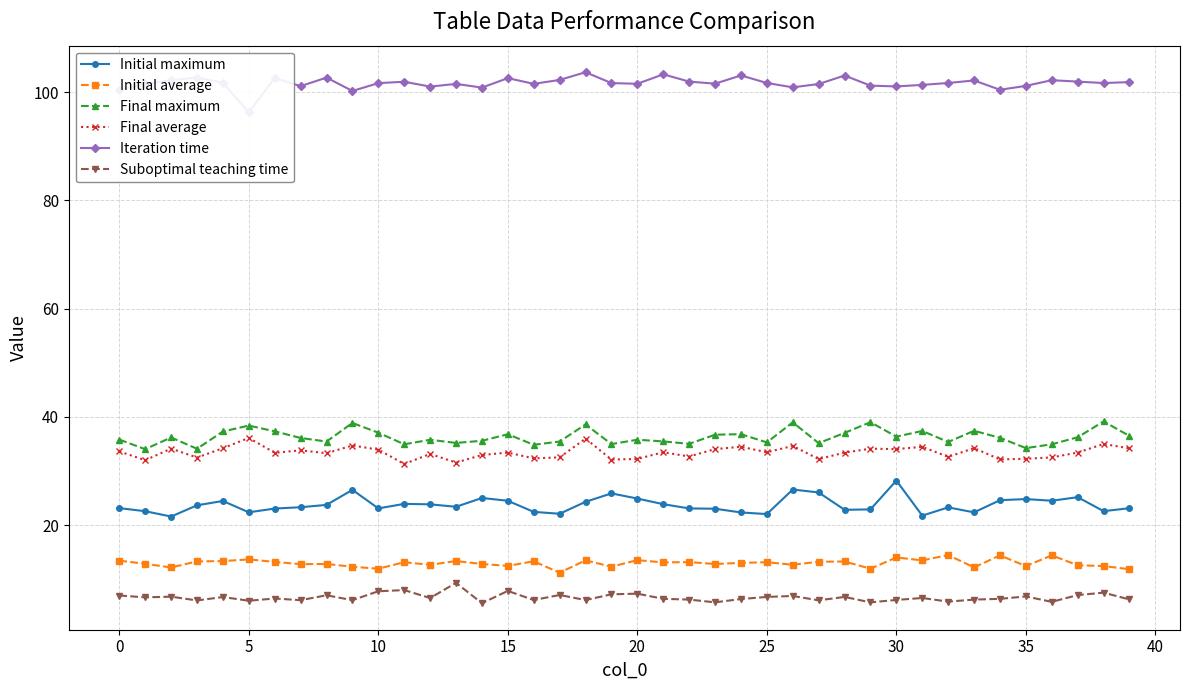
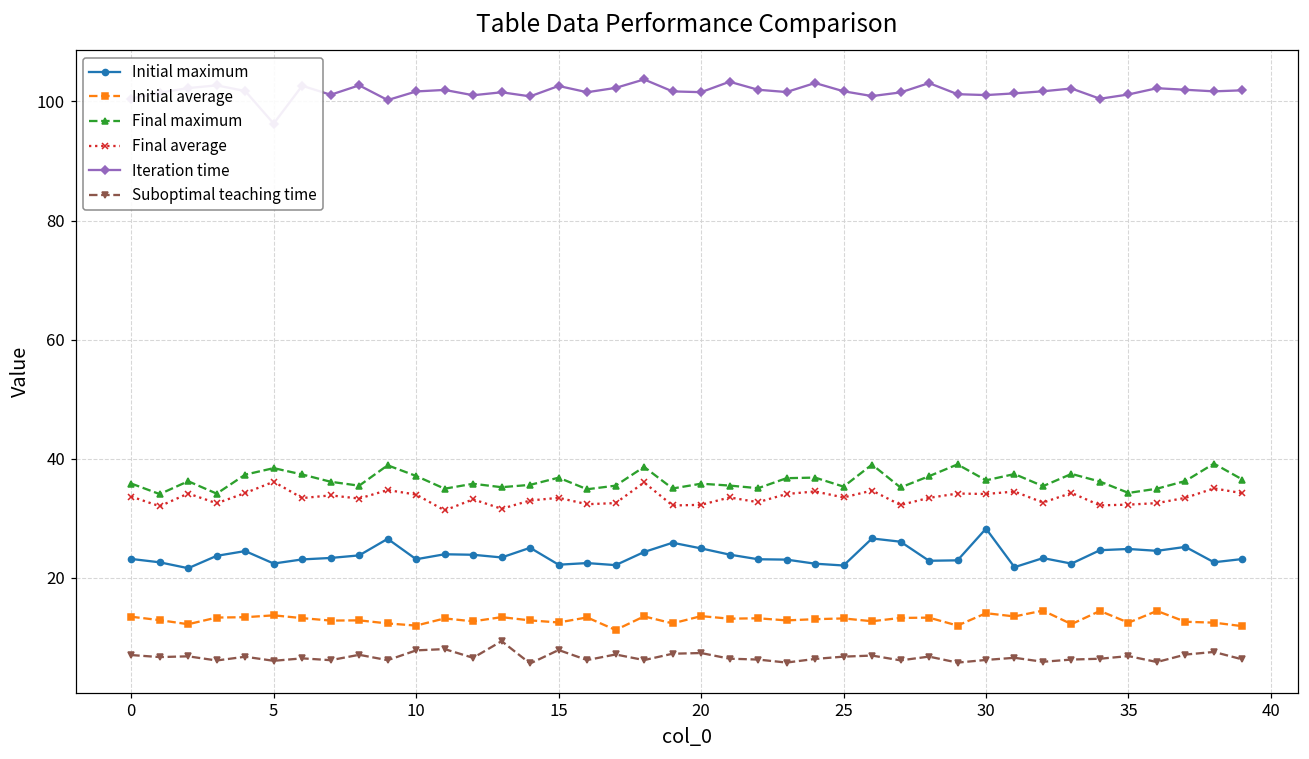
Initial maximum, 15: 25 -> 22
